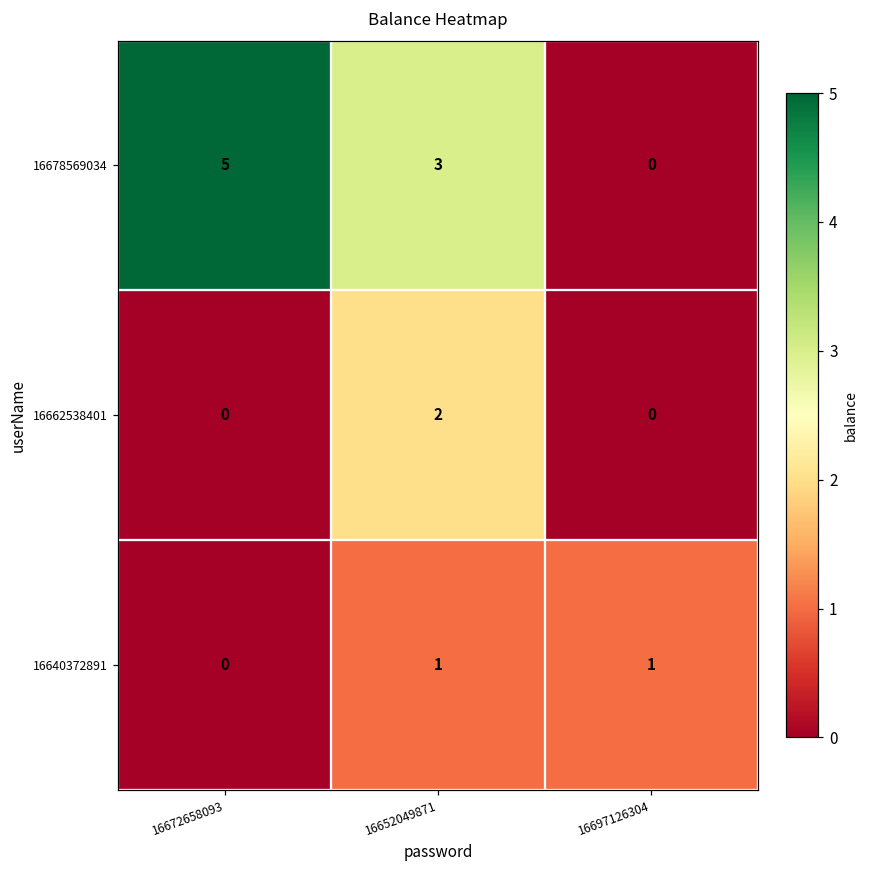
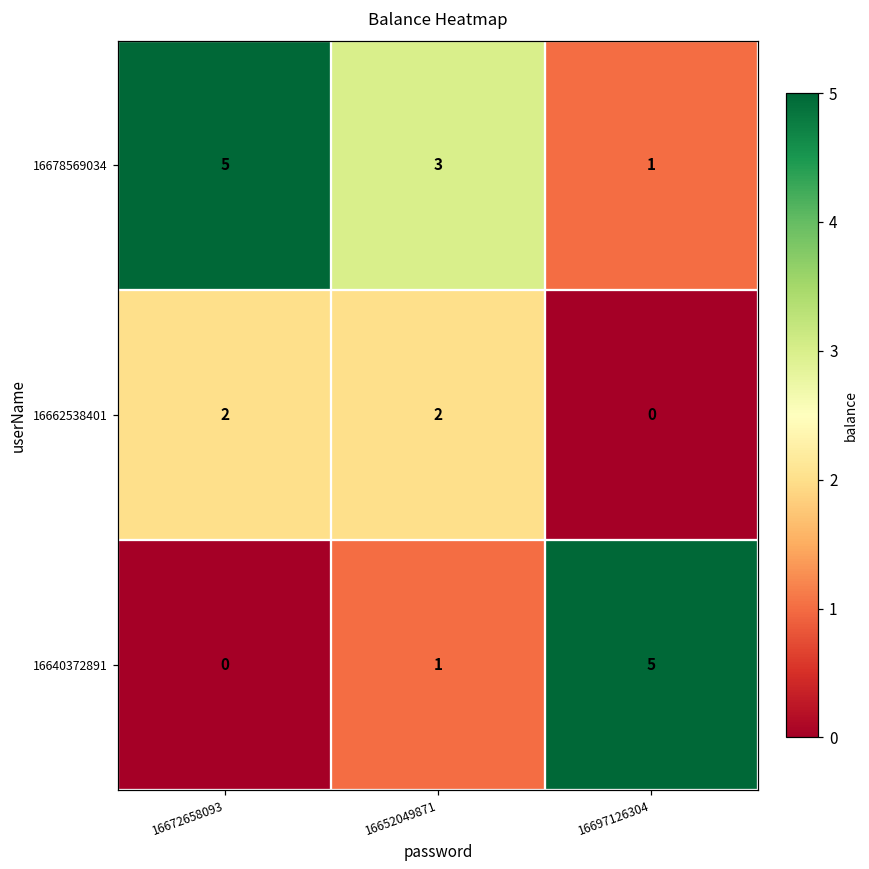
16678569034, 16697126304: 0 -> 1
16662538401, 16672658093: 0 -> 2
16640372891, 16697126304: 1 -> 5
